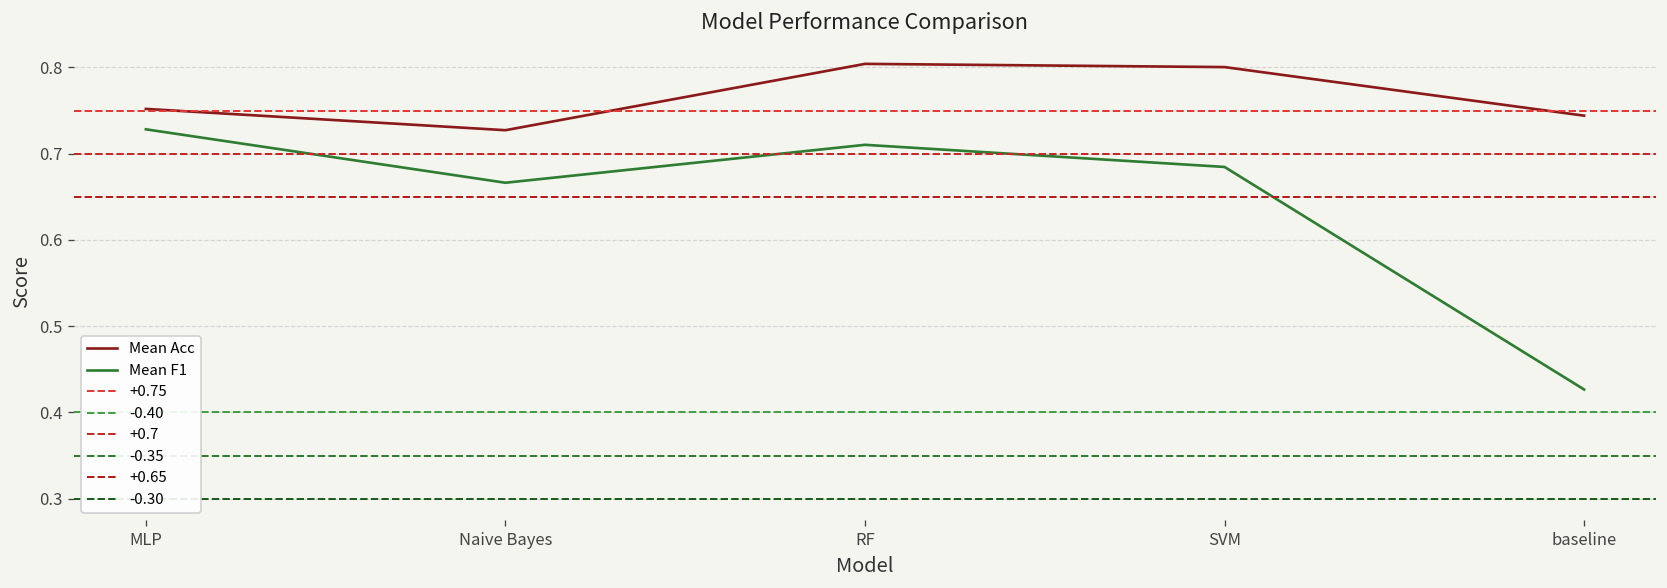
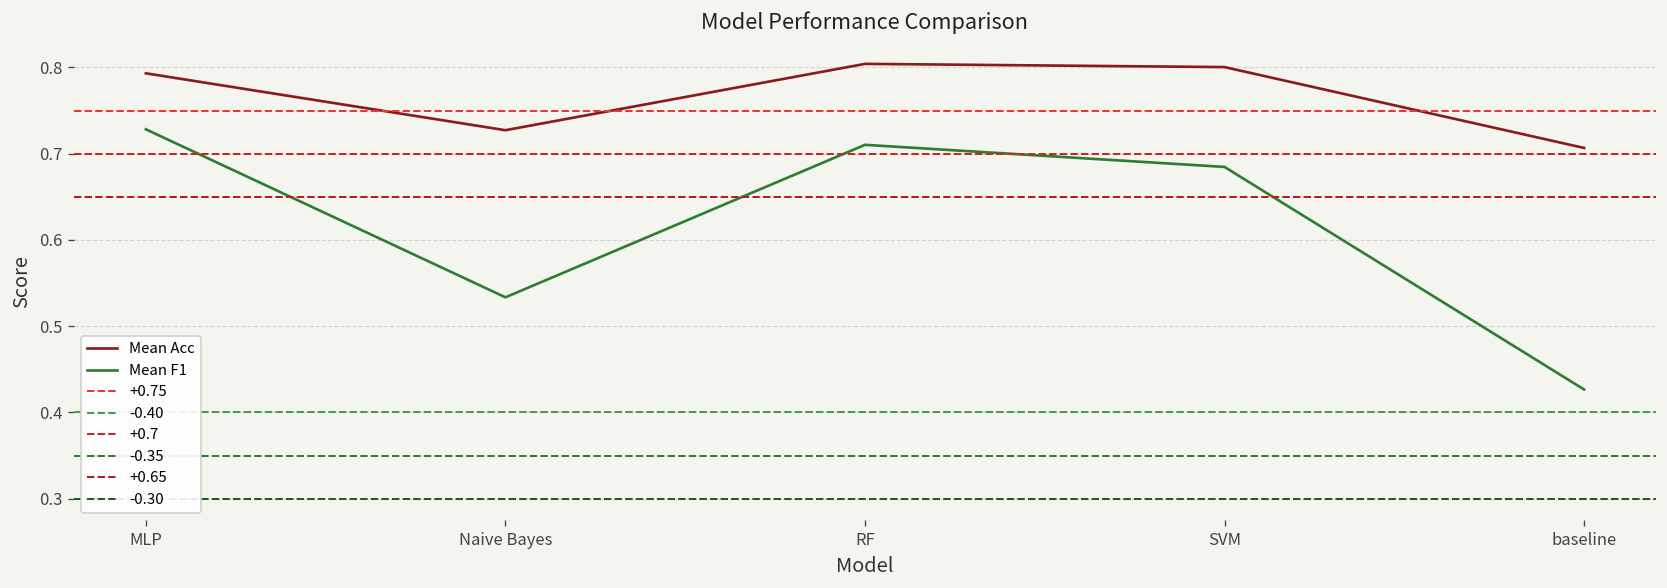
Mean Acc, MLP: 0.75 -> 0.79
Mean F1, Naive Bayes: 0.67 -> 0.53
Mean Acc, baseline: 0.74 -> 0.71
